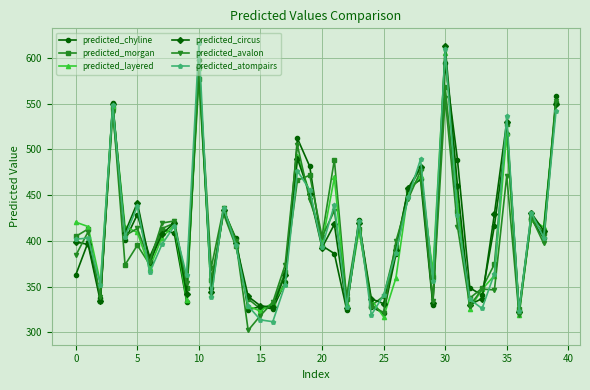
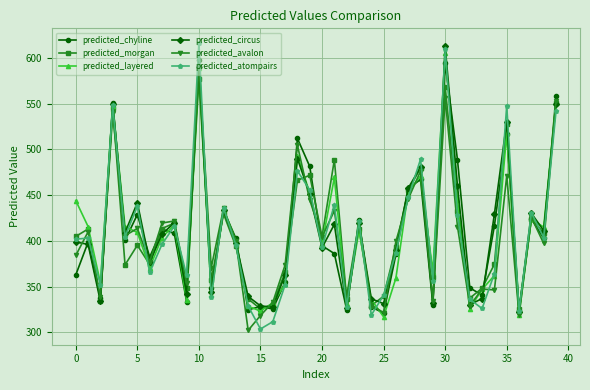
predicted_layered, 0: 420 -> 440
predicted_atompairs, 15: 310 -> 300
predicted_atompairs, 35: 540 -> 550
